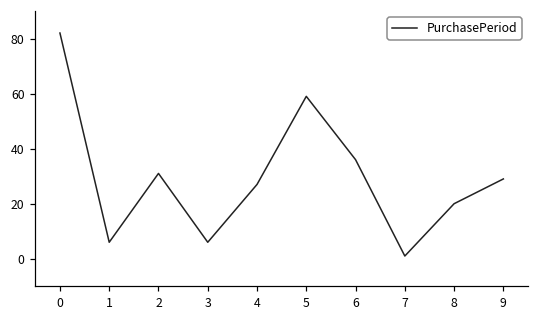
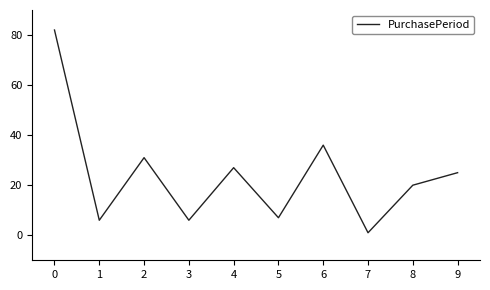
5: 59 -> 7
9: 29 -> 25
